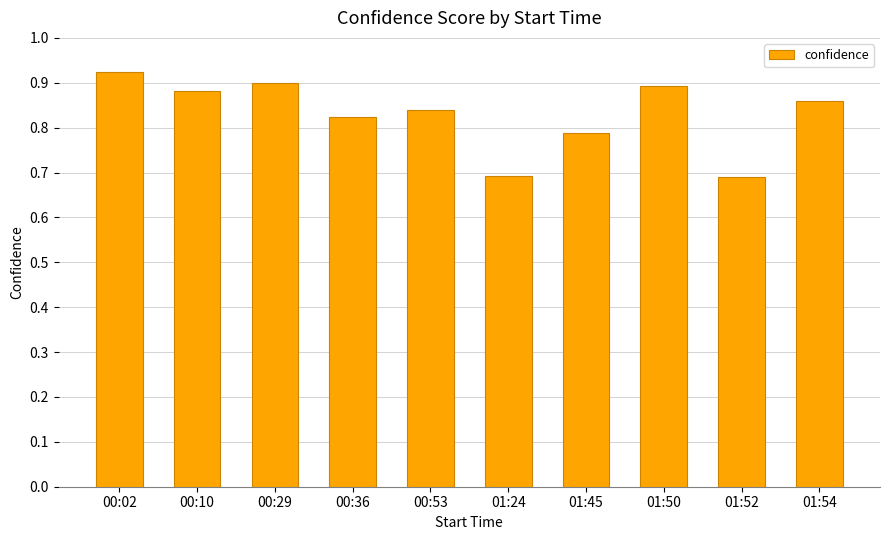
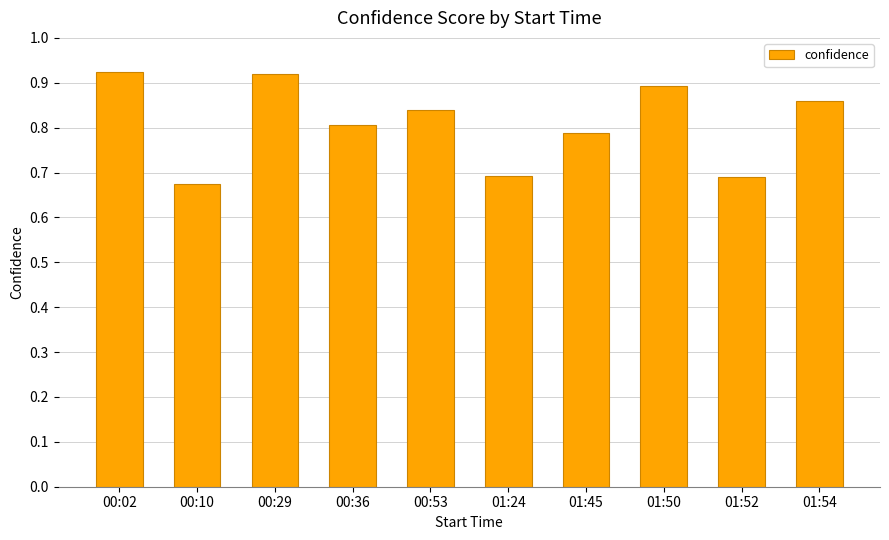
00:10: 0.88 -> 0.67
00:29: 0.90 -> 0.92
00:36: 0.82 -> 0.81
